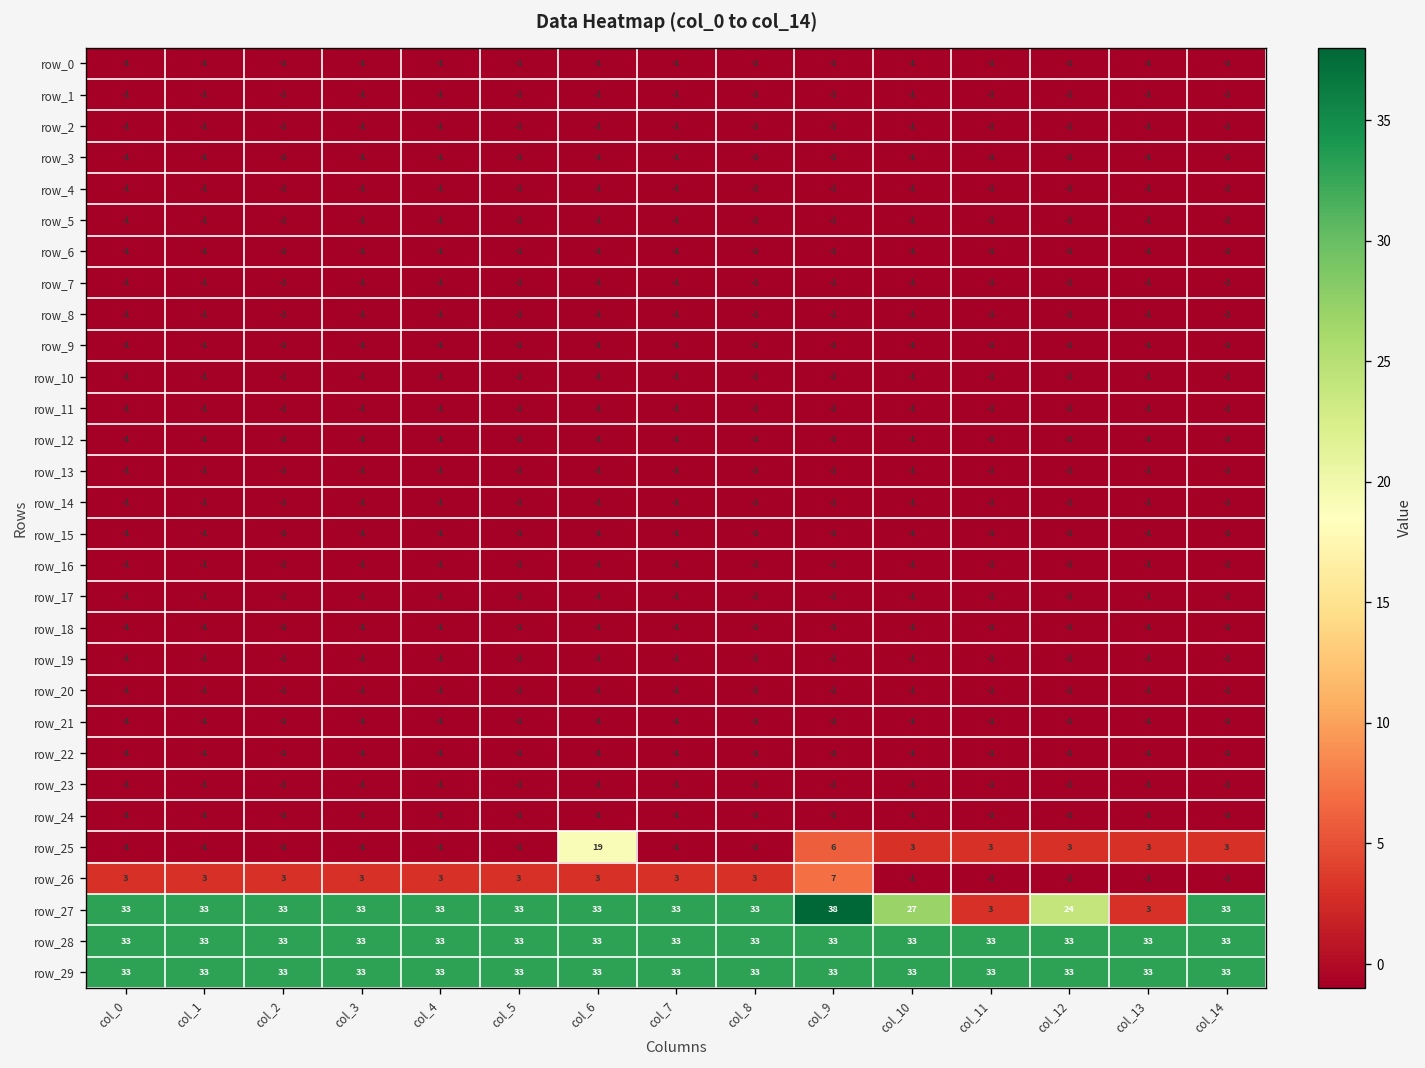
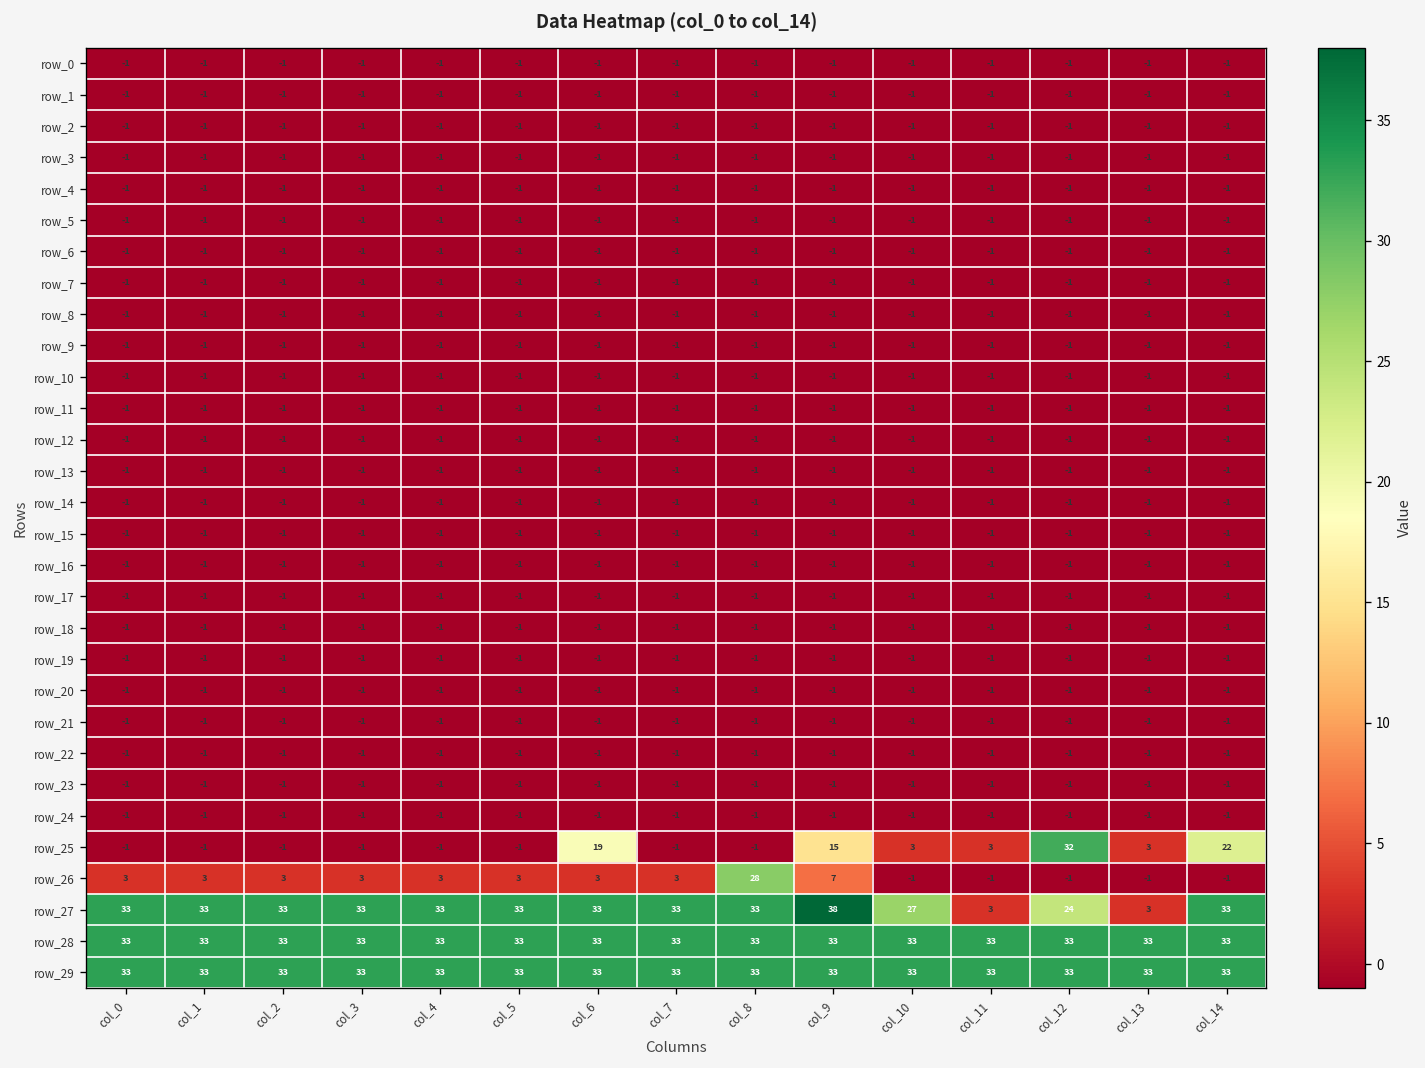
row_25, col_9: 6 -> 15
row_25, col_12: 3 -> 32
row_25, col_14: 3 -> 22
row_26, col_8: 3 -> 28
